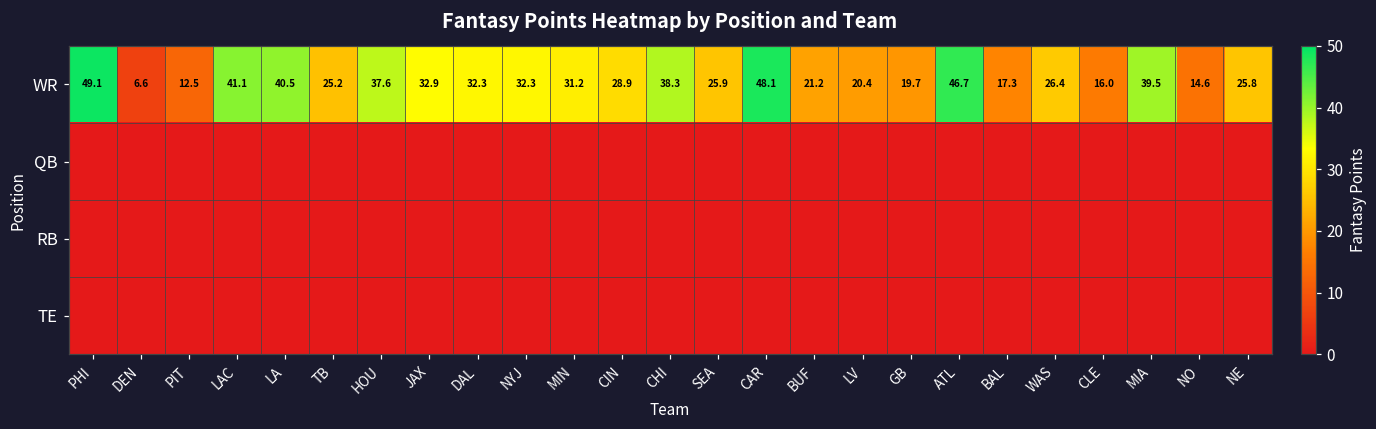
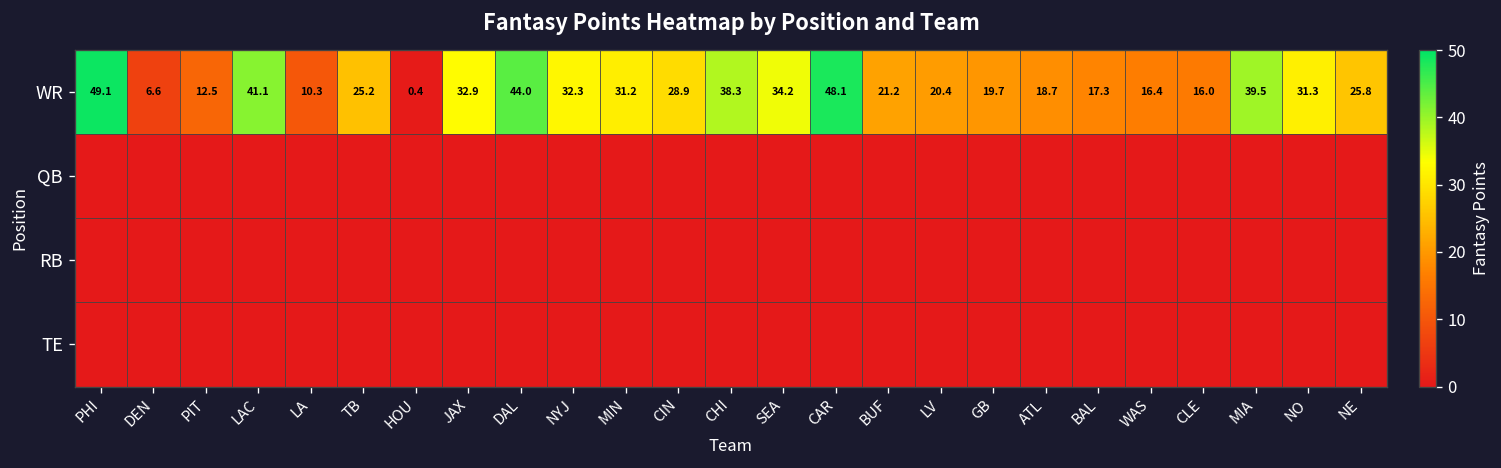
WR, LA: 40.5 -> 10.3
WR, HOU: 37.6 -> 0.4
WR, DAL: 32.3 -> 44.0
WR, SEA: 25.9 -> 34.2
WR, ATL: 46.7 -> 18.7
WR, WAS: 26.4 -> 16.4
WR, NO: 14.6 -> 31.3
